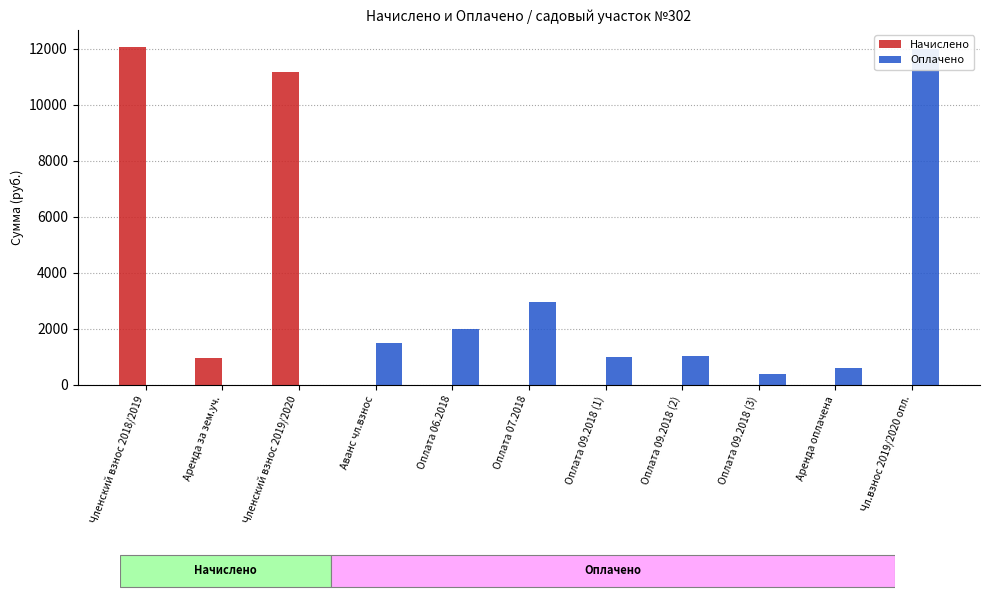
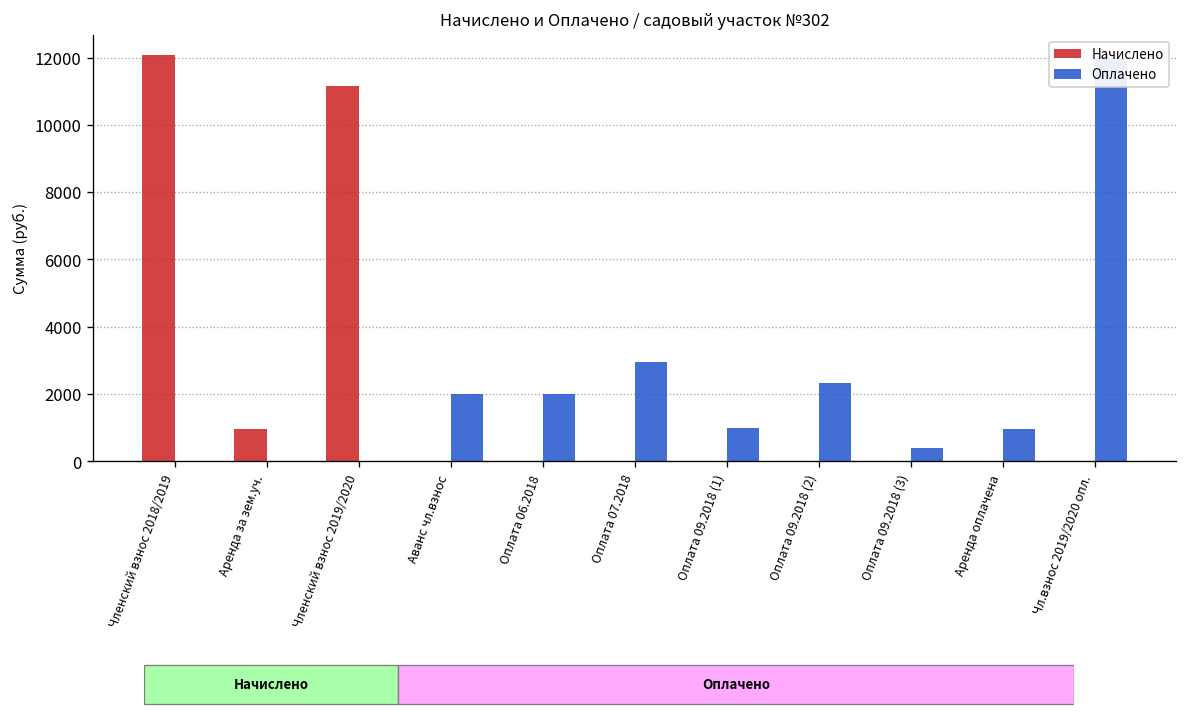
Начислено и Оплачено / садовый участок №302, Оплачено, Аванс чл.взнос: 1500 -> 2000
Начислено и Оплачено / садовый участок №302, Оплачено, Оплата 09.2018 (2): 1000 -> 2300
Начислено и Оплачено / садовый участок №302, Оплачено, Аренда оплачена: 600 -> 1000
